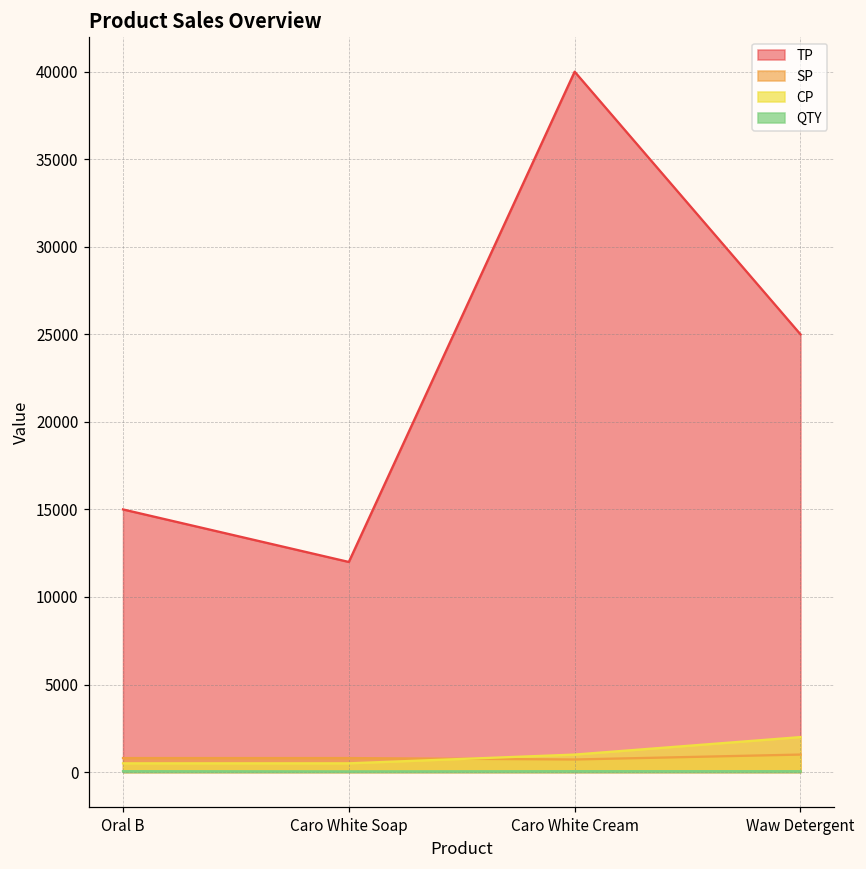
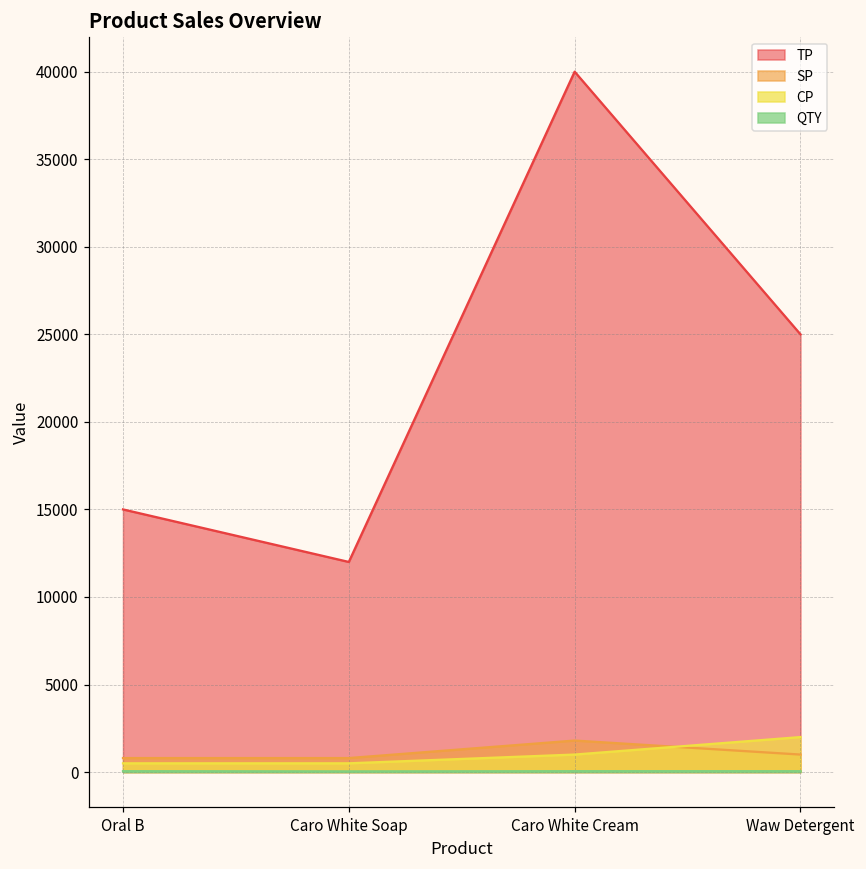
SP, Caro White Cream: 700 -> 1800
